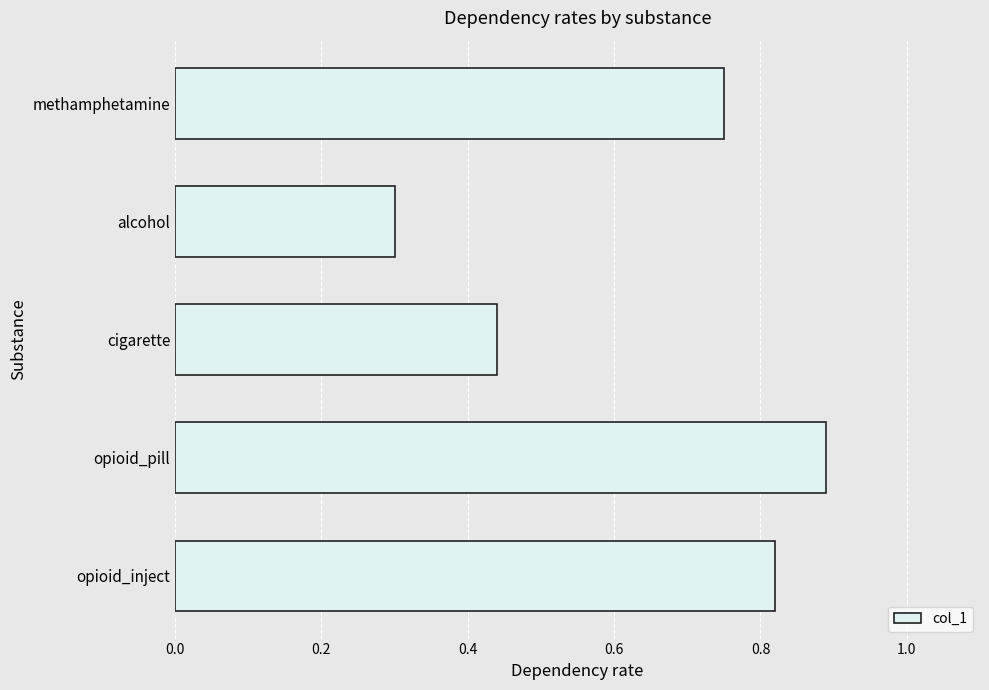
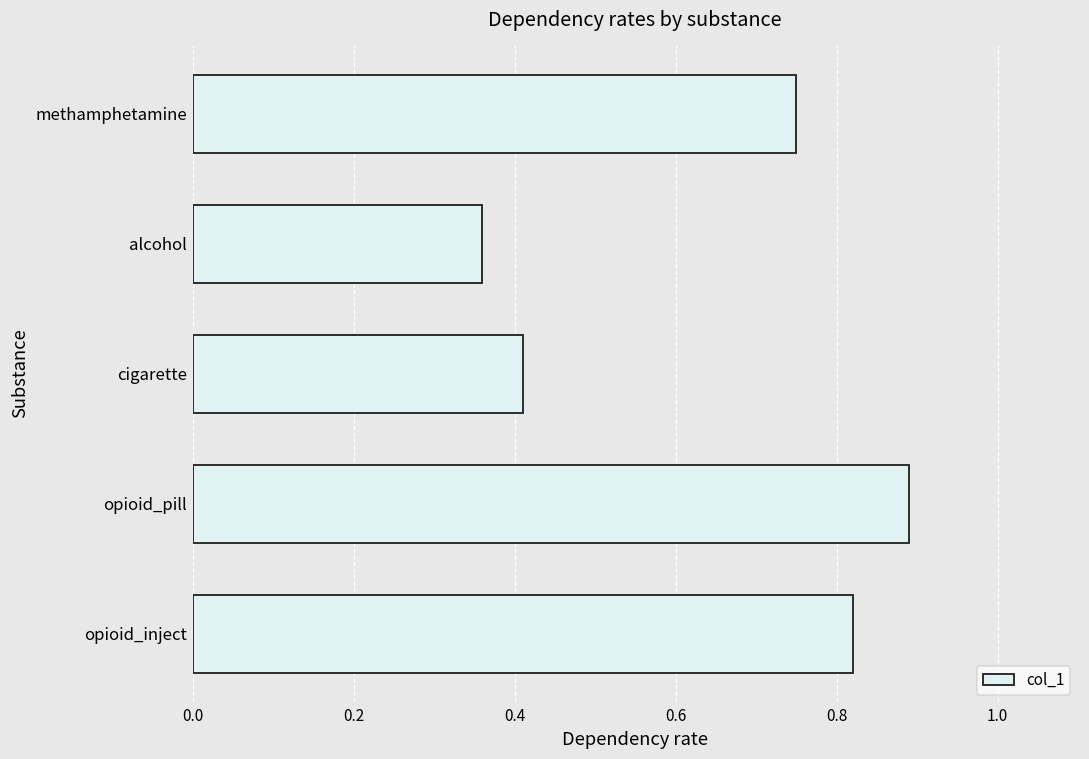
alcohol: 0.30 -> 0.36
cigarette: 0.44 -> 0.41
